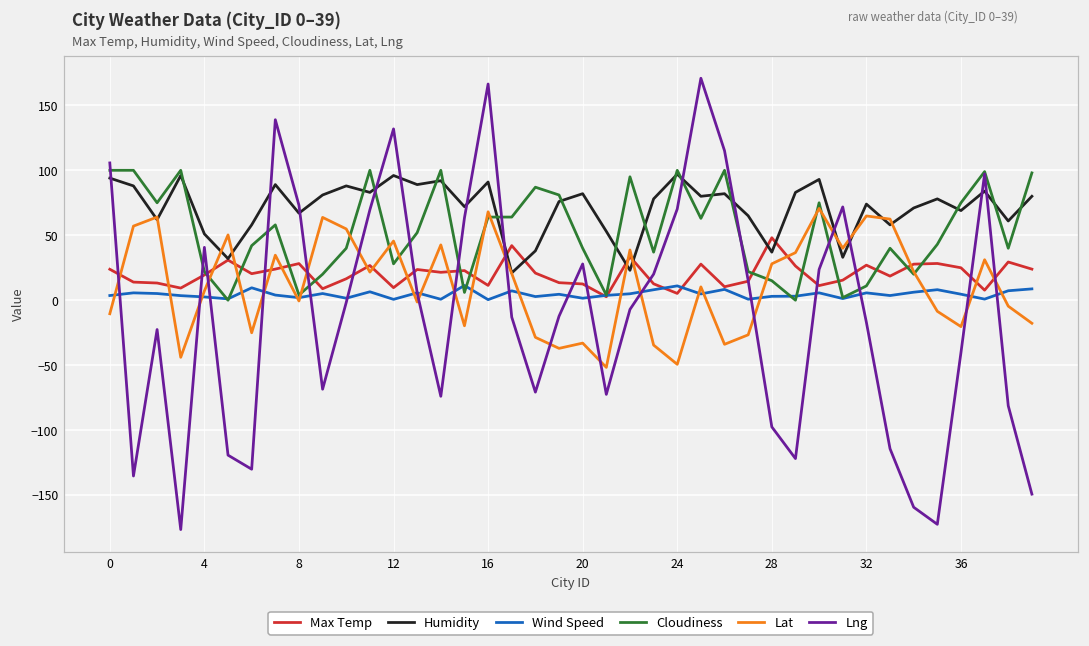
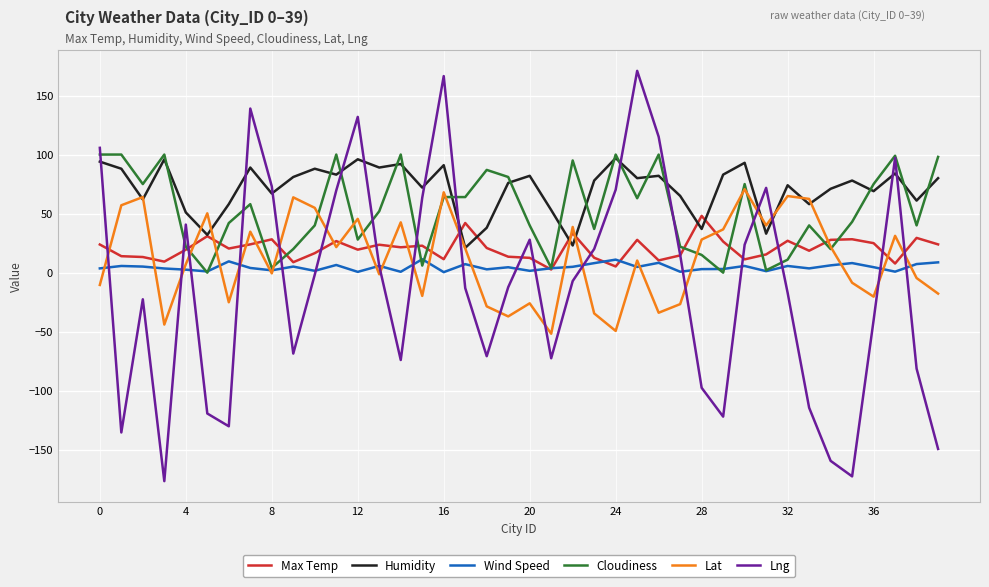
Max Temp, 12: 10 -> 19
Lat, 20: -33 -> -26
